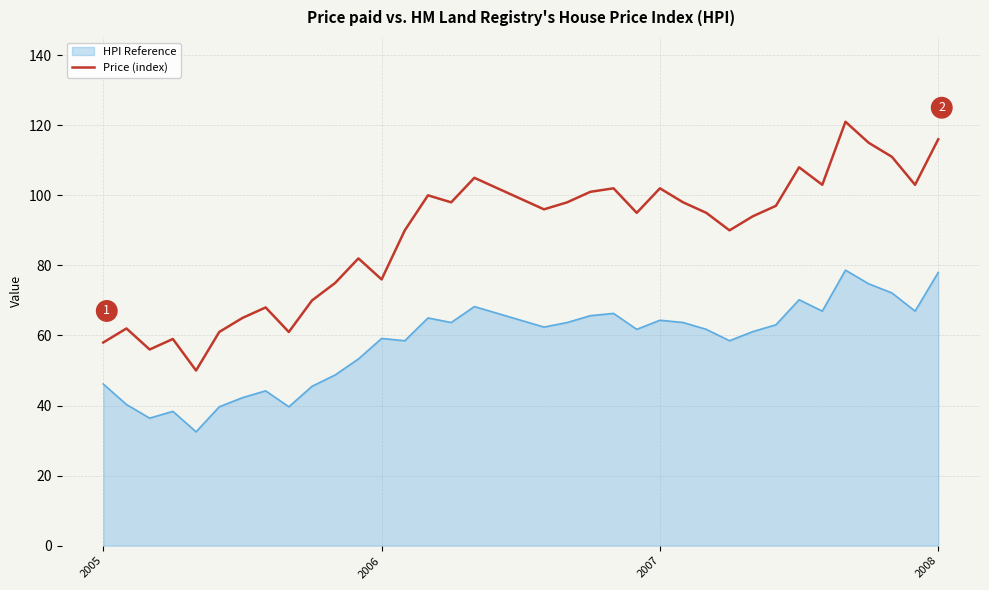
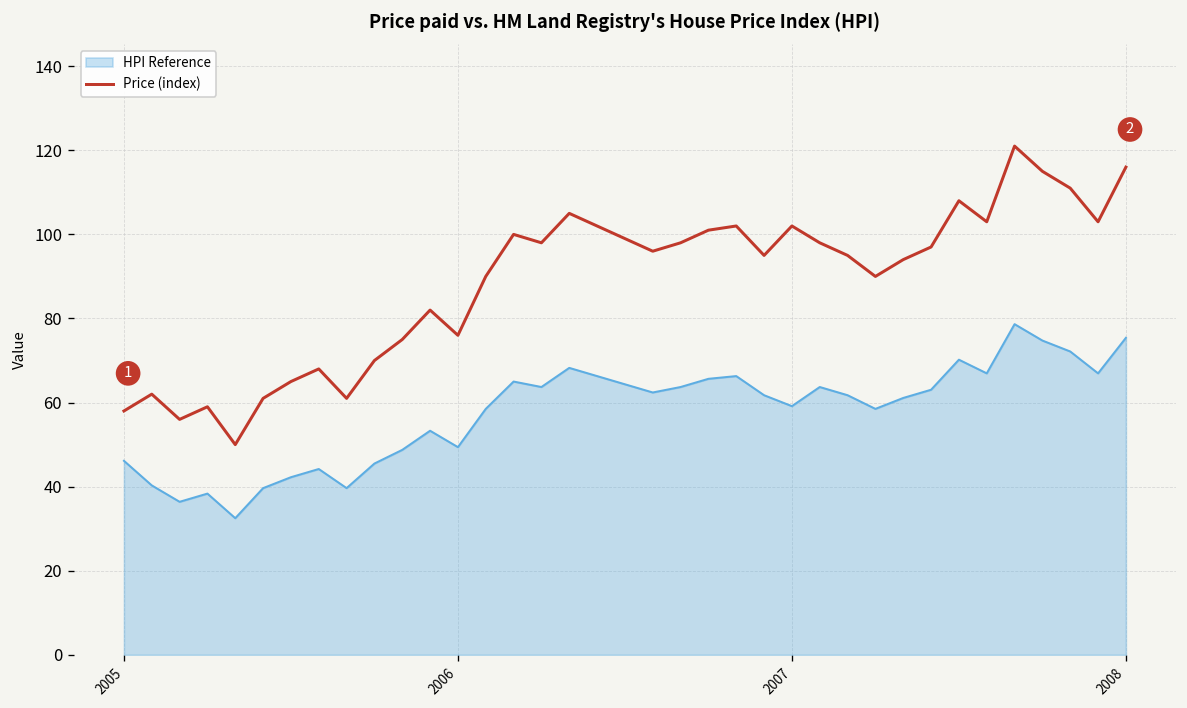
HPI Reference, 2006: 59 -> 49
HPI Reference, 2007: 64 -> 59
HPI Reference, 2008: 78 -> 75
